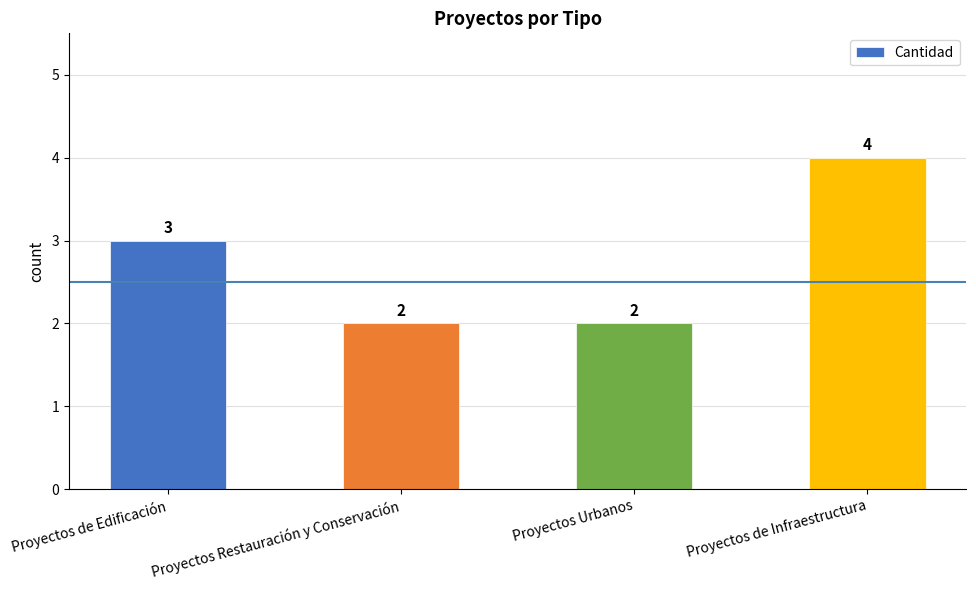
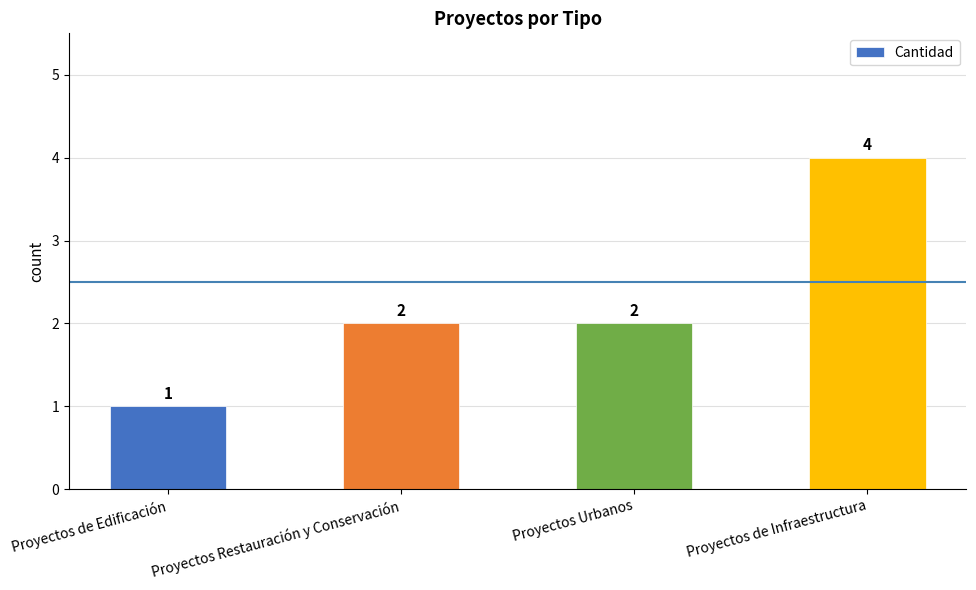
Proyectos de Edificación: 3 -> 1
